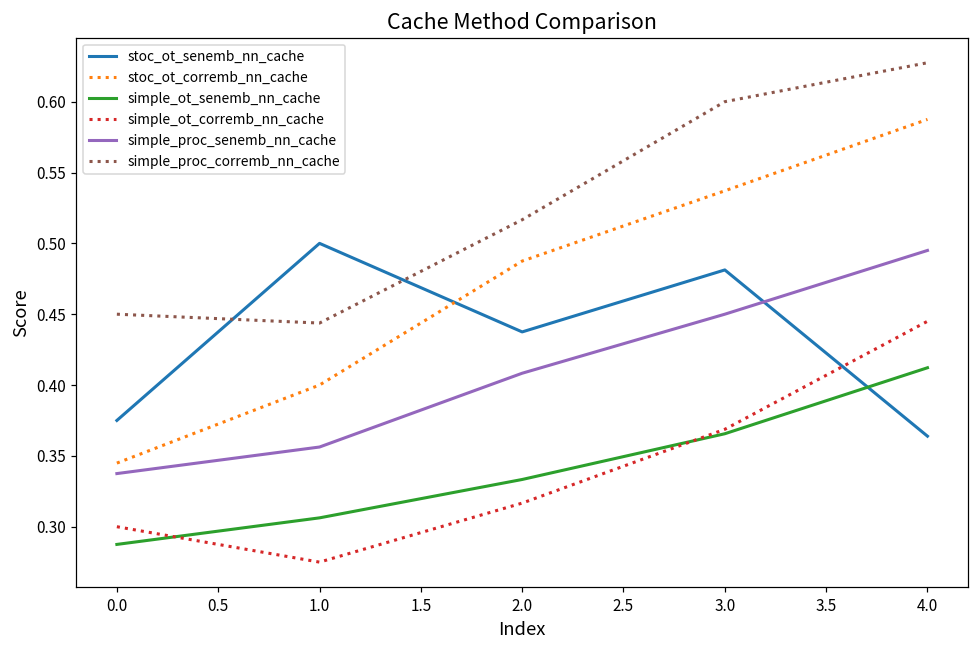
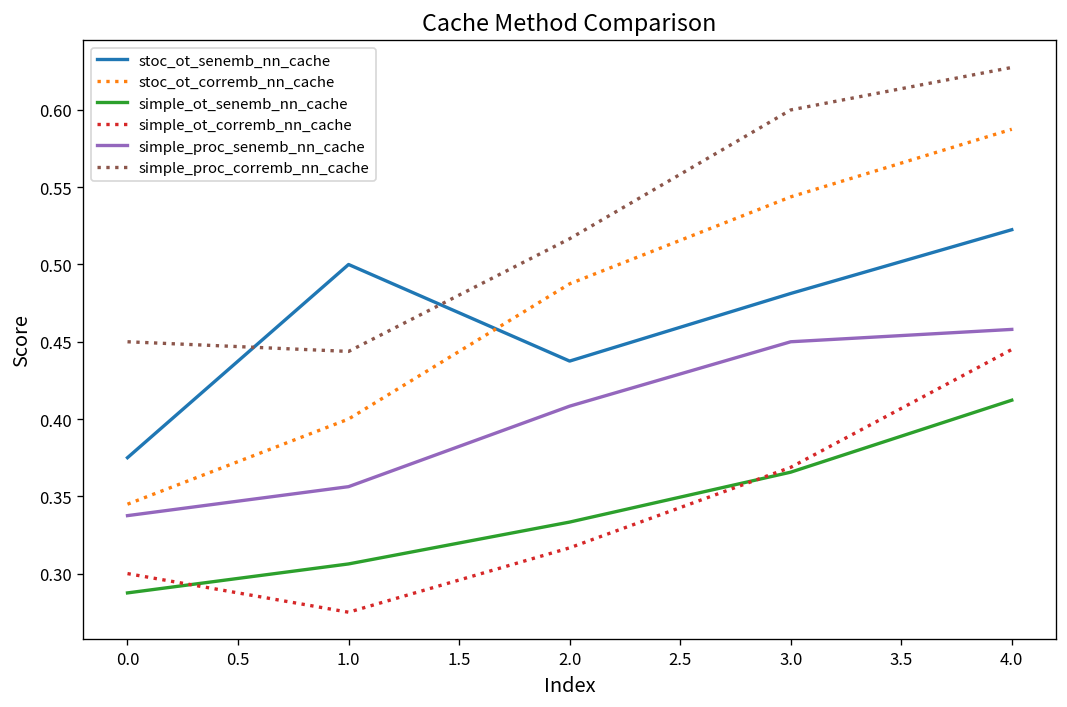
stoc_ot_corremb_nn_cache, 3.0: 0.537 -> 0.544
stoc_ot_senemb_nn_cache, 4.0: 0.364 -> 0.523
simple_proc_senemb_nn_cache, 4.0: 0.495 -> 0.458
